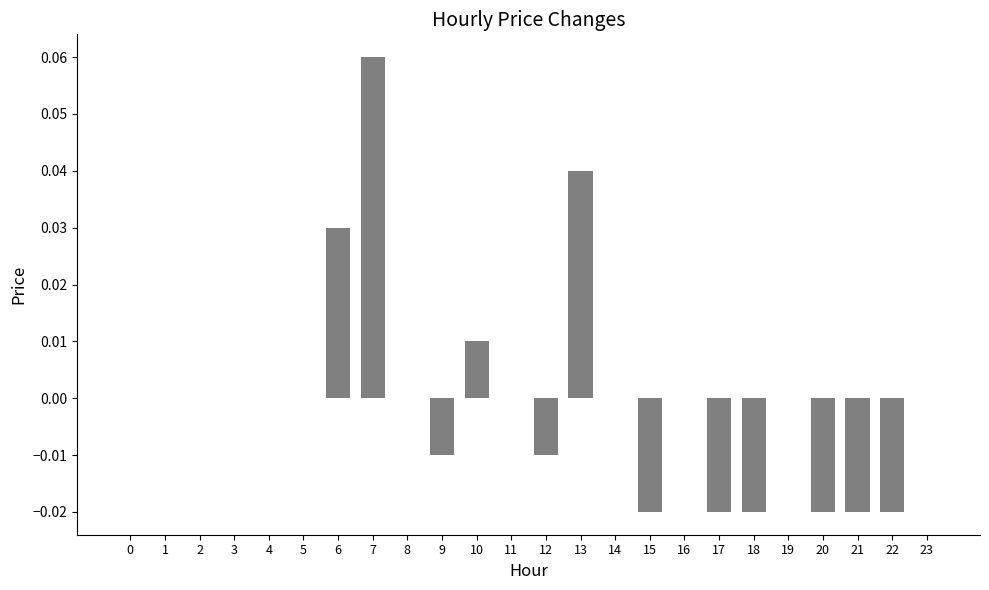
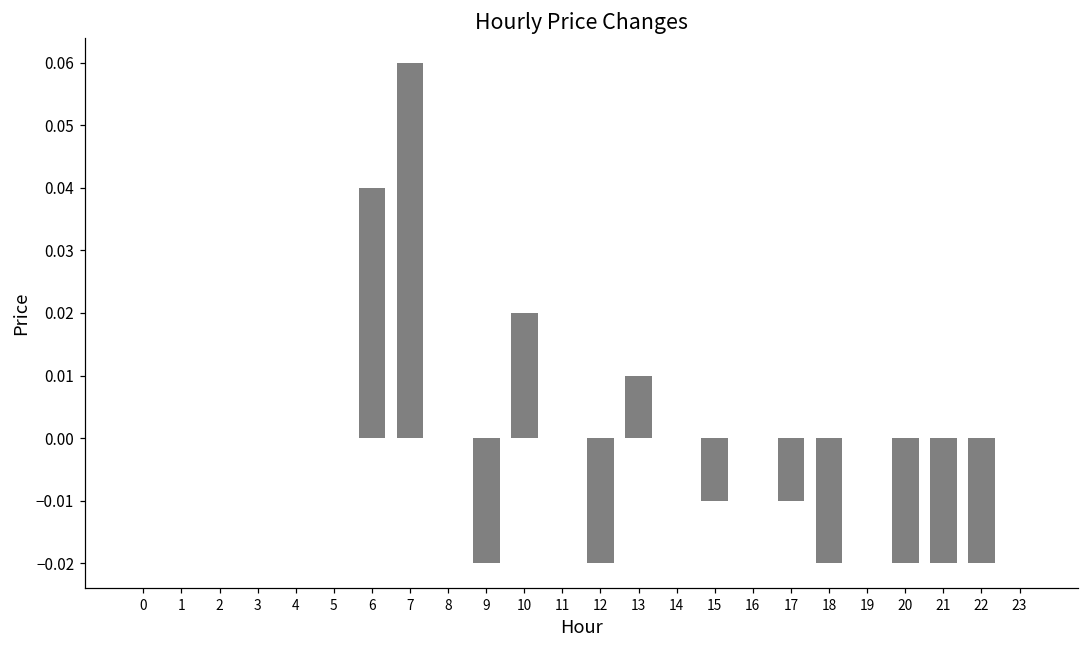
6: 0.03 -> 0.04
9: -0.01 -> -0.02
10: 0.01 -> 0.02
12: -0.01 -> -0.02
13: 0.04 -> 0.01
15: -0.02 -> -0.01
17: -0.02 -> -0.01
